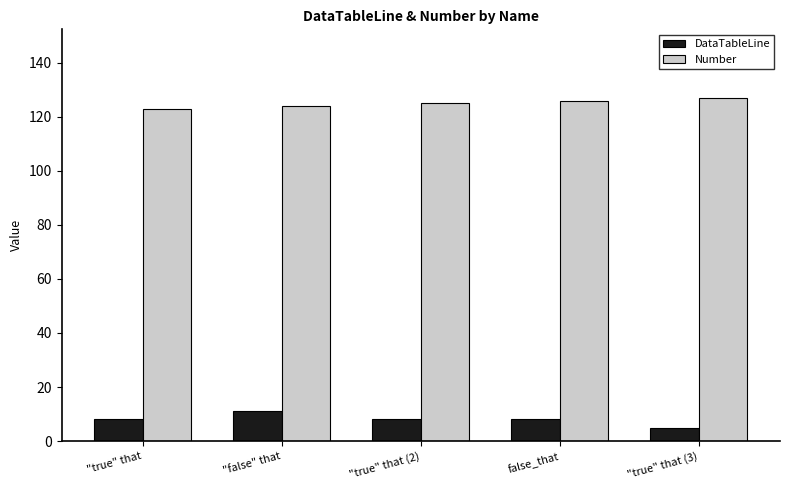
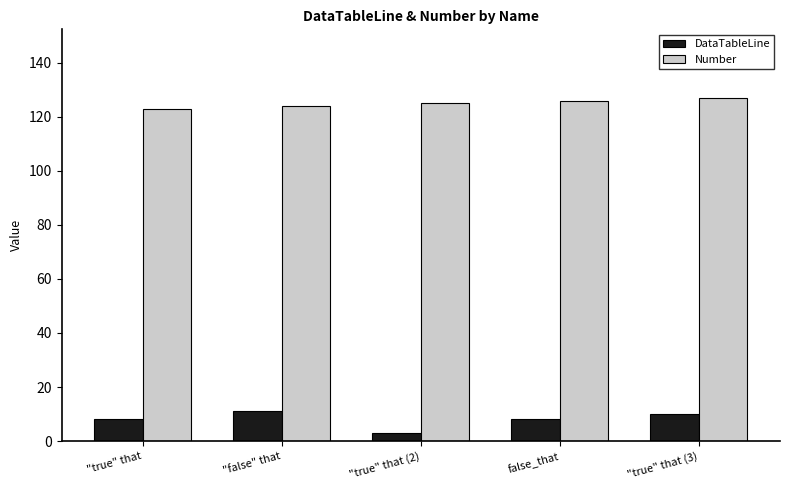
DataTableLine, "true" that (2): 8 -> 3
DataTableLine, "true" that (3): 5 -> 10
